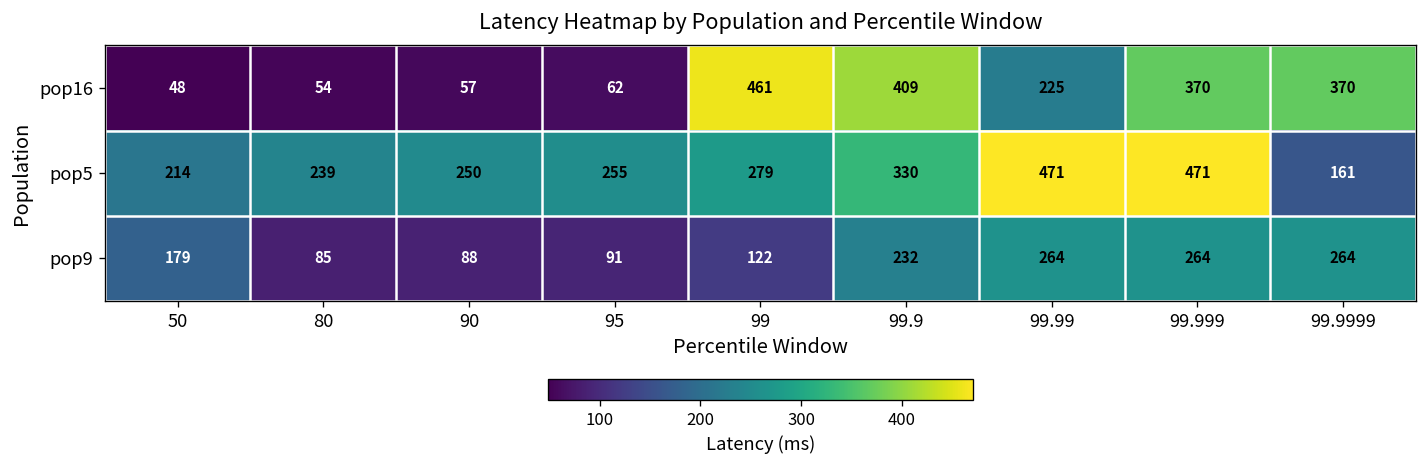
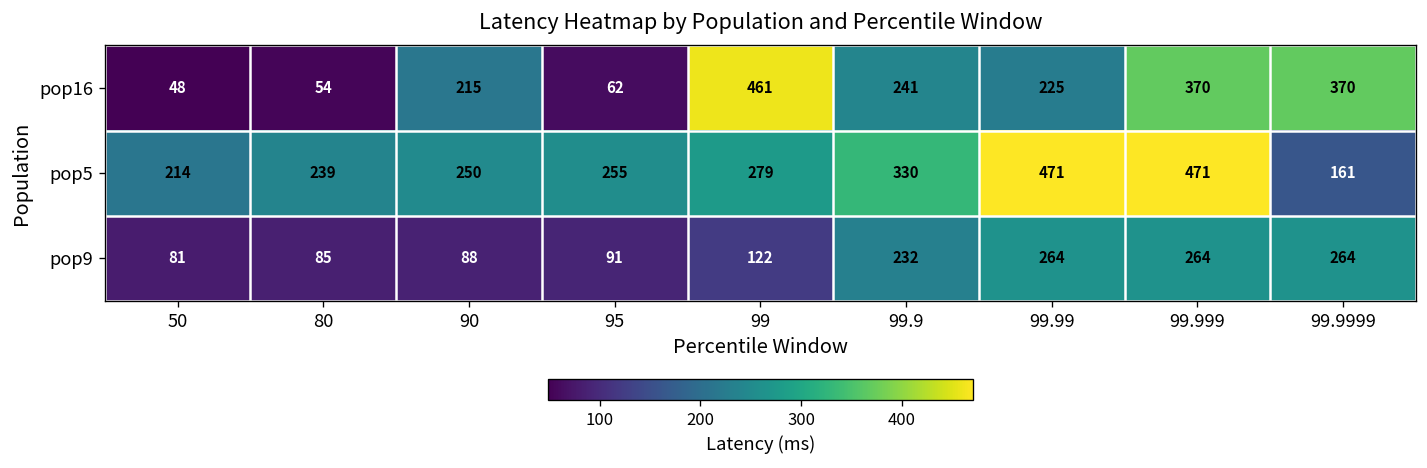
pop16, 90: 57 -> 215
pop16, 99.9: 409 -> 241
pop9, 50: 179 -> 81
